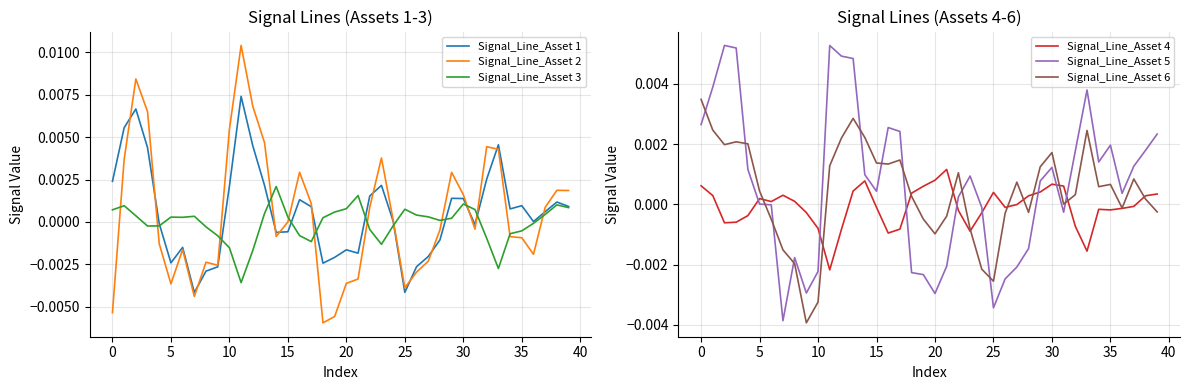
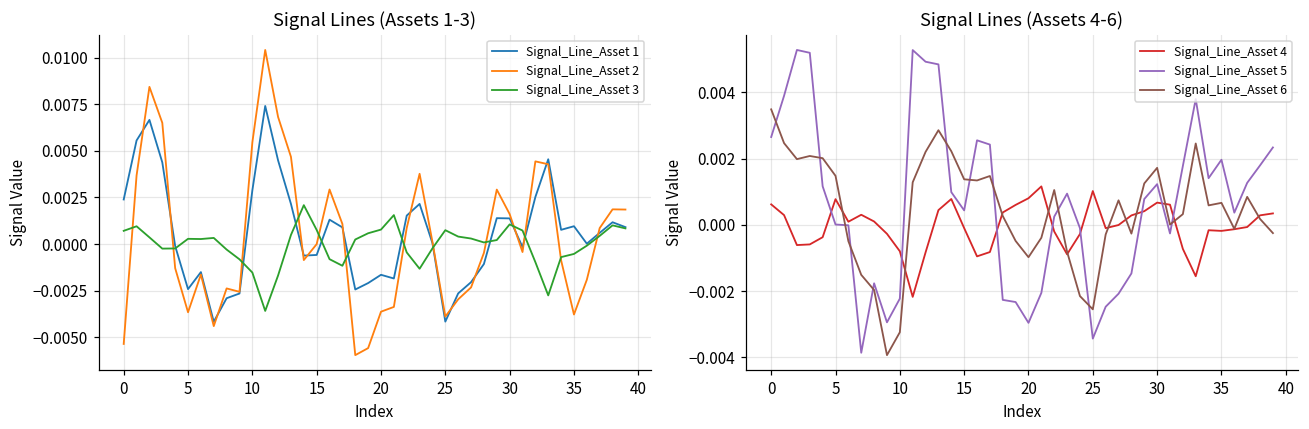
Signal Lines (Assets 1-3), Signal_Line_Asset 1, 10: 0.0021 -> 0.0029
Signal Lines (Assets 1-3), Signal_Line_Asset 3, 15: 0.0003 -> 0.0008
Signal Lines (Assets 1-3), Signal_Line_Asset 2, 35: -0.0009 -> -0.0038
Signal Lines (Assets 4-6), Signal_Line_Asset 4, 5: 0.0002 -> 0.0008
Signal Lines (Assets 4-6), Signal_Line_Asset 6, 5: 0.0004 -> 0.0015
Signal Lines (Assets 4-6), Signal_Line_Asset 4, 25: 0.0004 -> 0.0010
